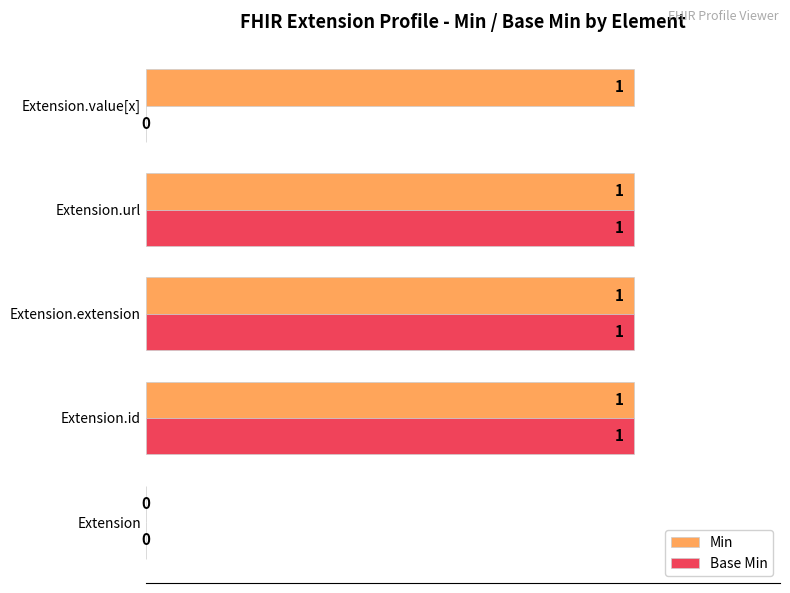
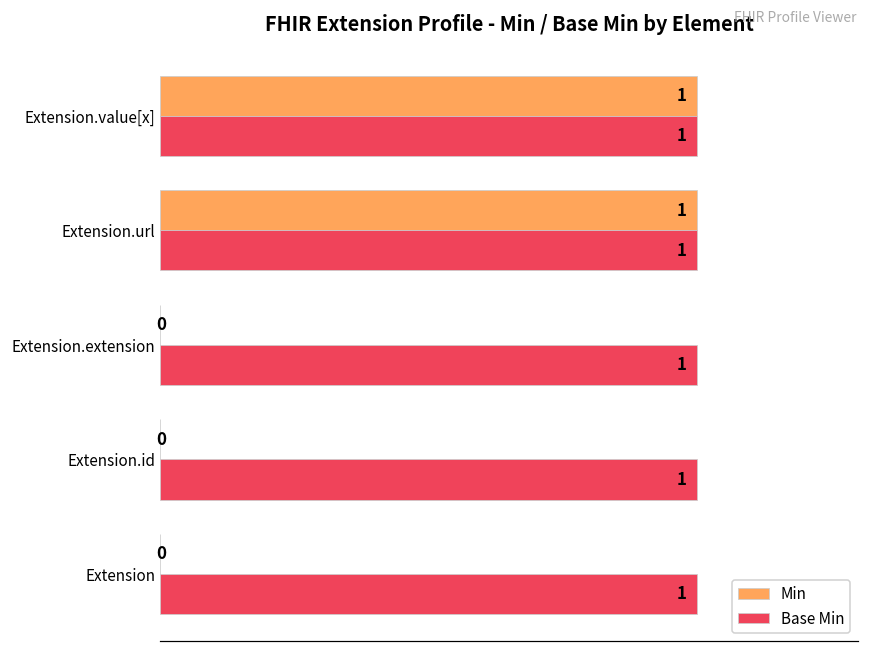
Base Min, Extension.value[x]: 0 -> 1
Min, Extension.extension: 1 -> 0
Min, Extension.id: 1 -> 0
Base Min, Extension: 0 -> 1
